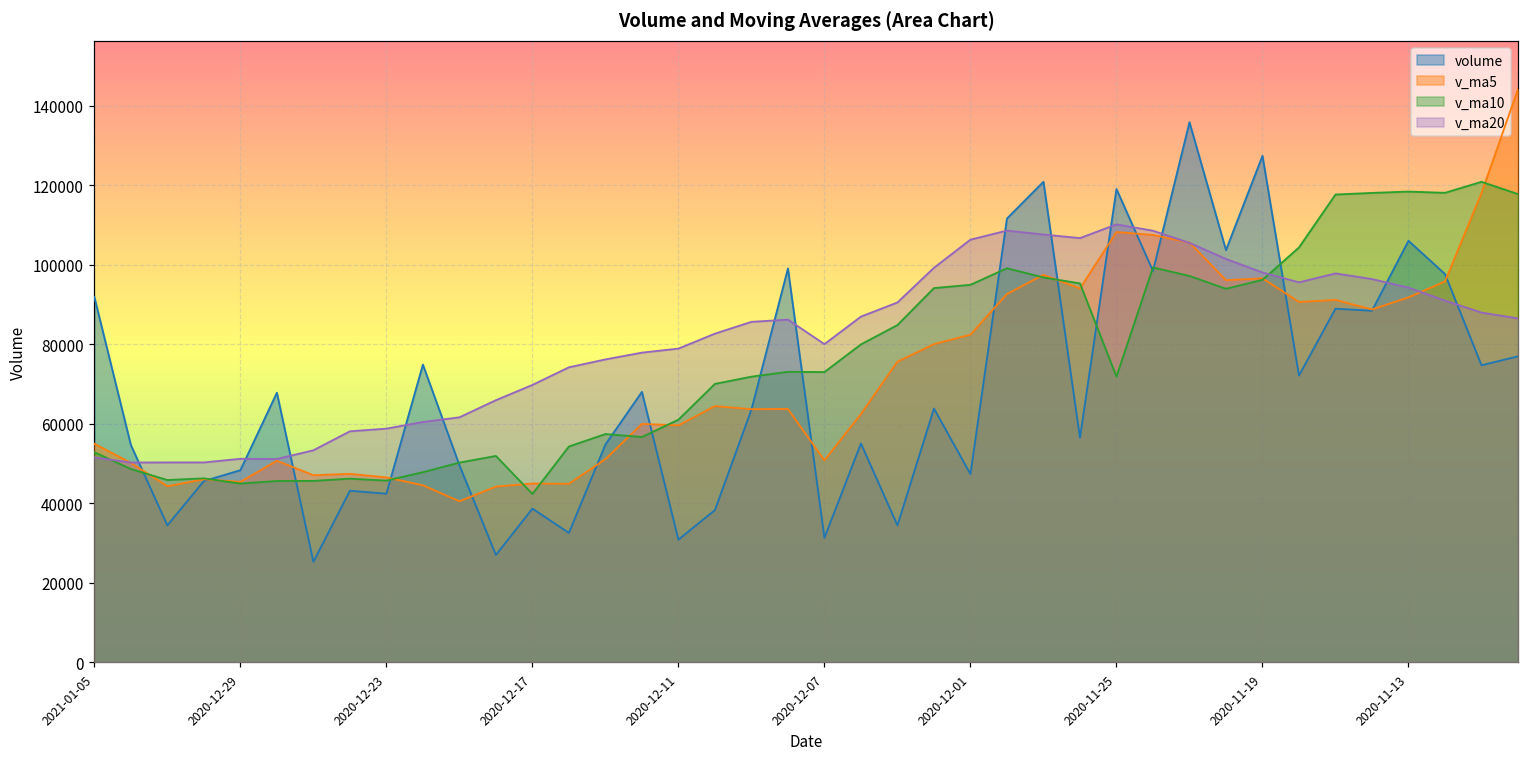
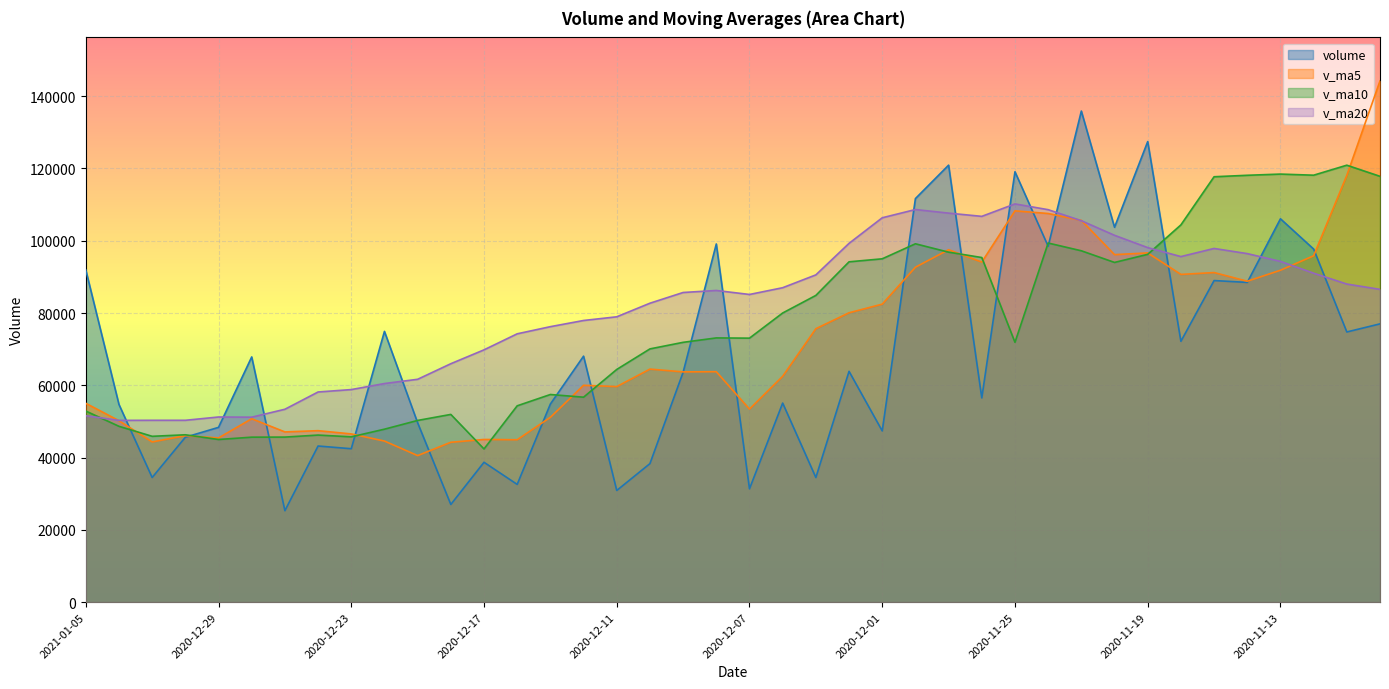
v_ma10, 2020-12-11: 61000 -> 64000
v_ma5, 2020-12-07: 51000 -> 53000
v_ma20, 2020-12-07: 80000 -> 85000
